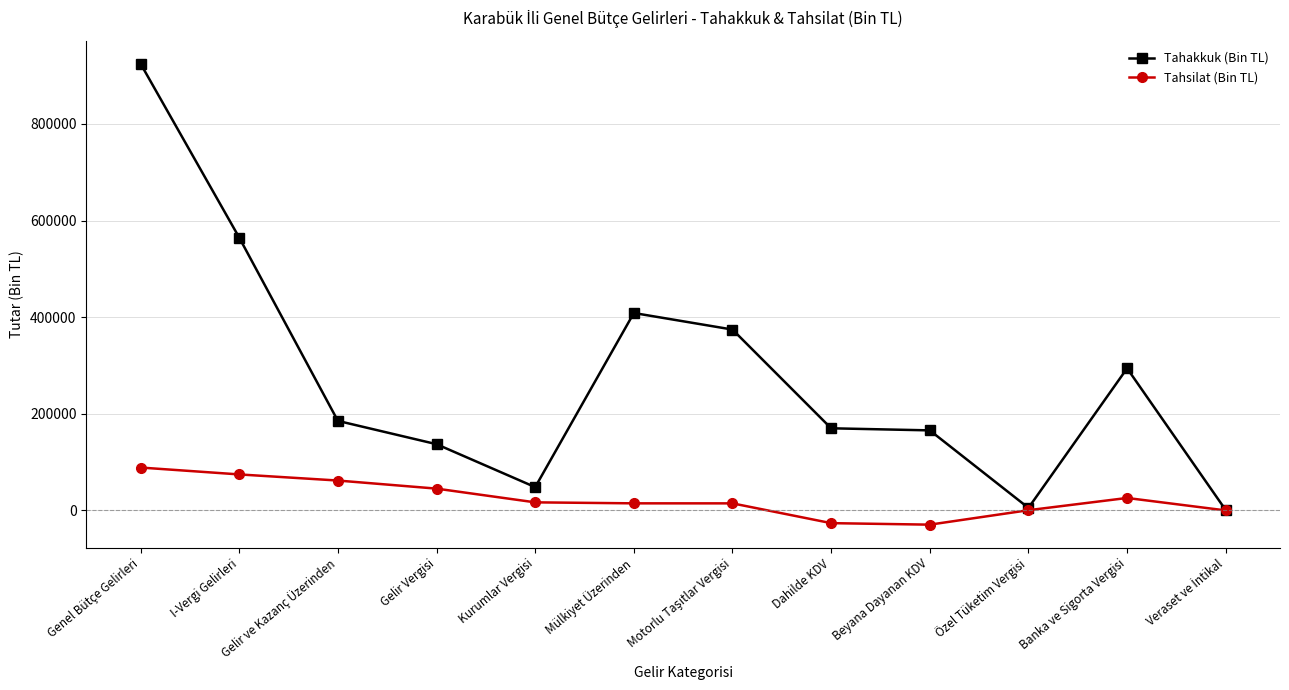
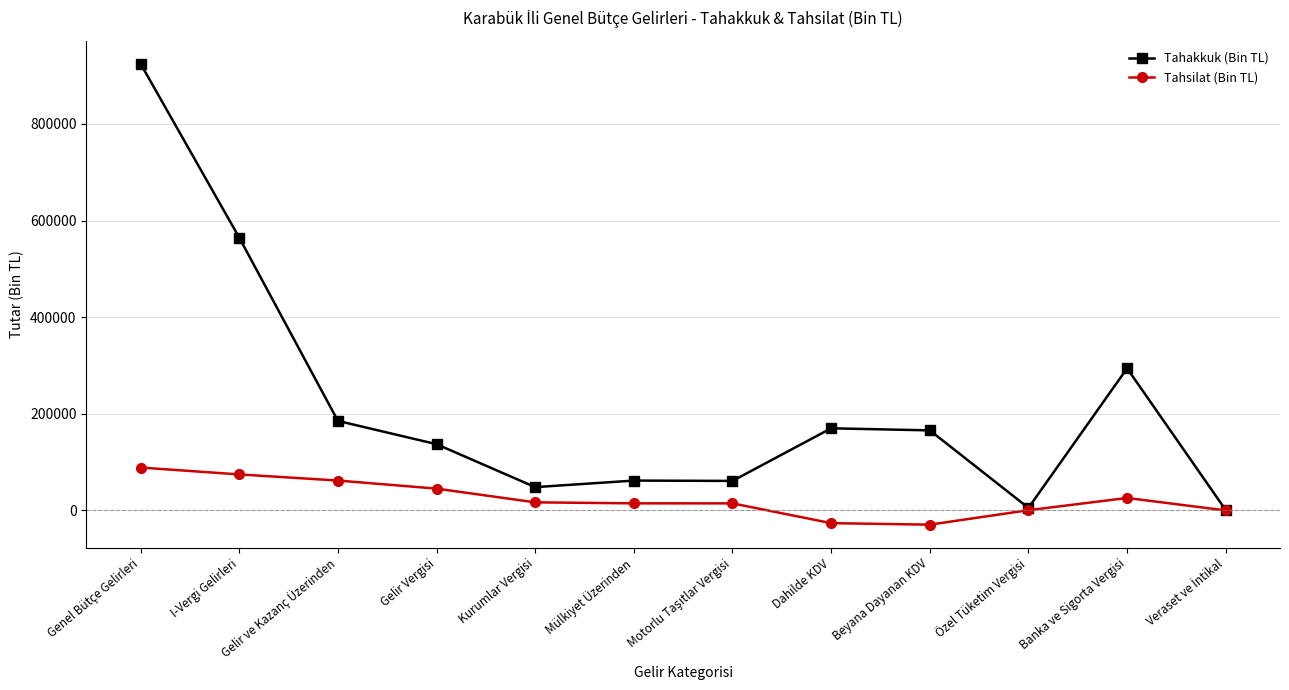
Tahakkuk (Bin TL), Mülkiyet Üzerinden: 410000 -> 60000
Tahakkuk (Bin TL), Motorlu Taşıtlar Vergisi: 370000 -> 60000
